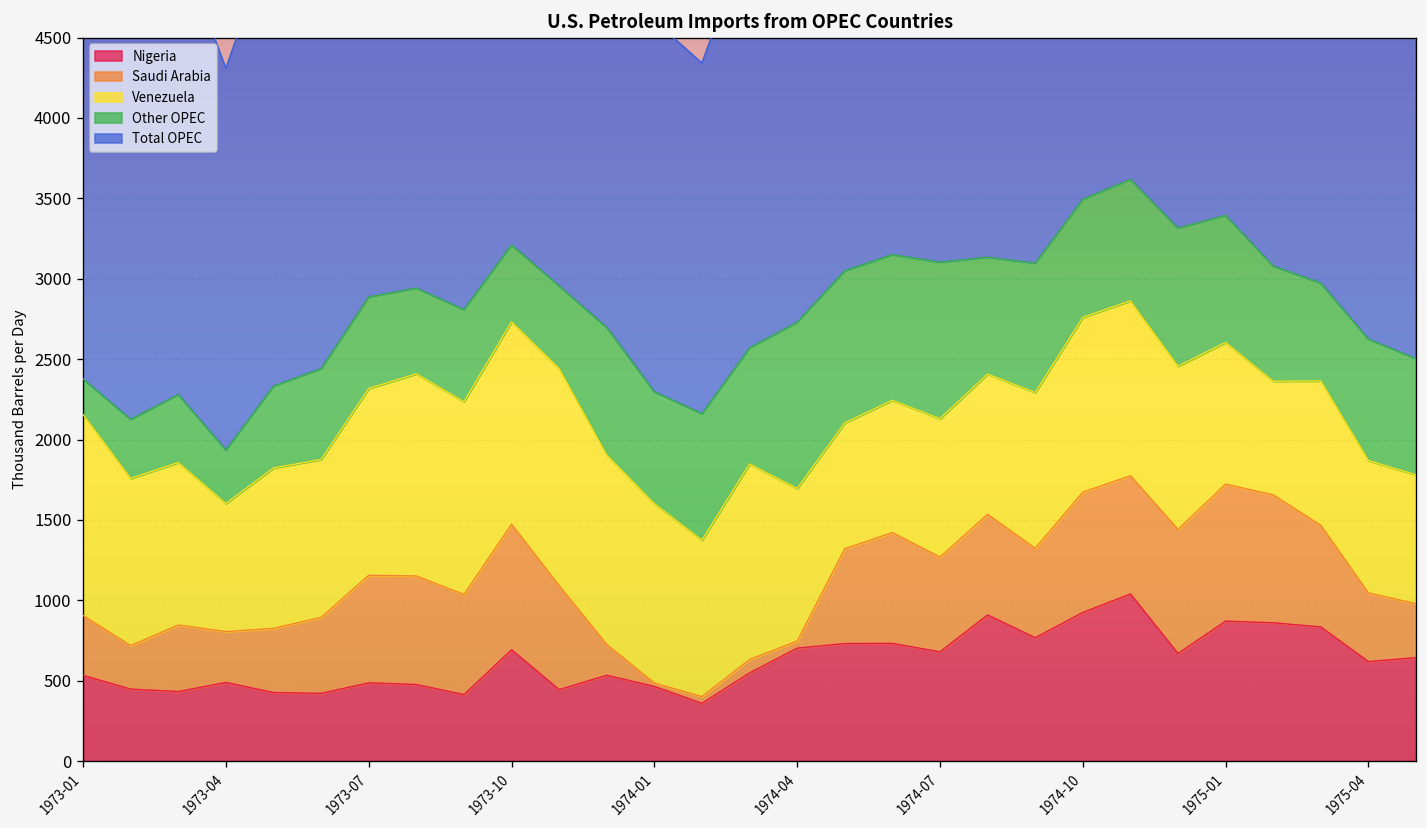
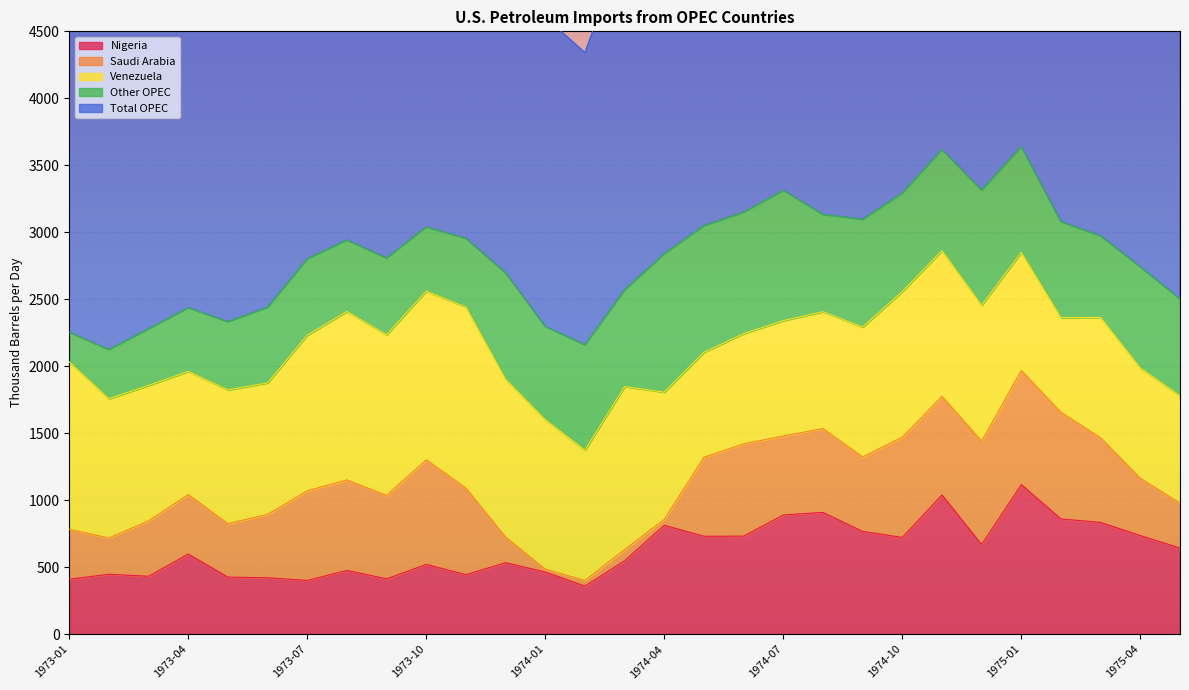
Nigeria, 1973-01: 530 -> 410
Nigeria, 1973-04: 490 -> 600
Saudi Arabia, 1973-04: 320 -> 440
Venezuela, 1973-04: 800 -> 920
Other OPEC, 1973-04: 330 -> 480
Nigeria, 1973-07: 490 -> 400
Nigeria, 1973-10: 690 -> 520
Nigeria, 1974-04: 700 -> 810
Nigeria, 1974-07: 680 -> 890
Nigeria, 1974-10: 920 -> 720
Nigeria, 1975-01: 870 -> 1120
Nigeria, 1975-04: 620 -> 740
